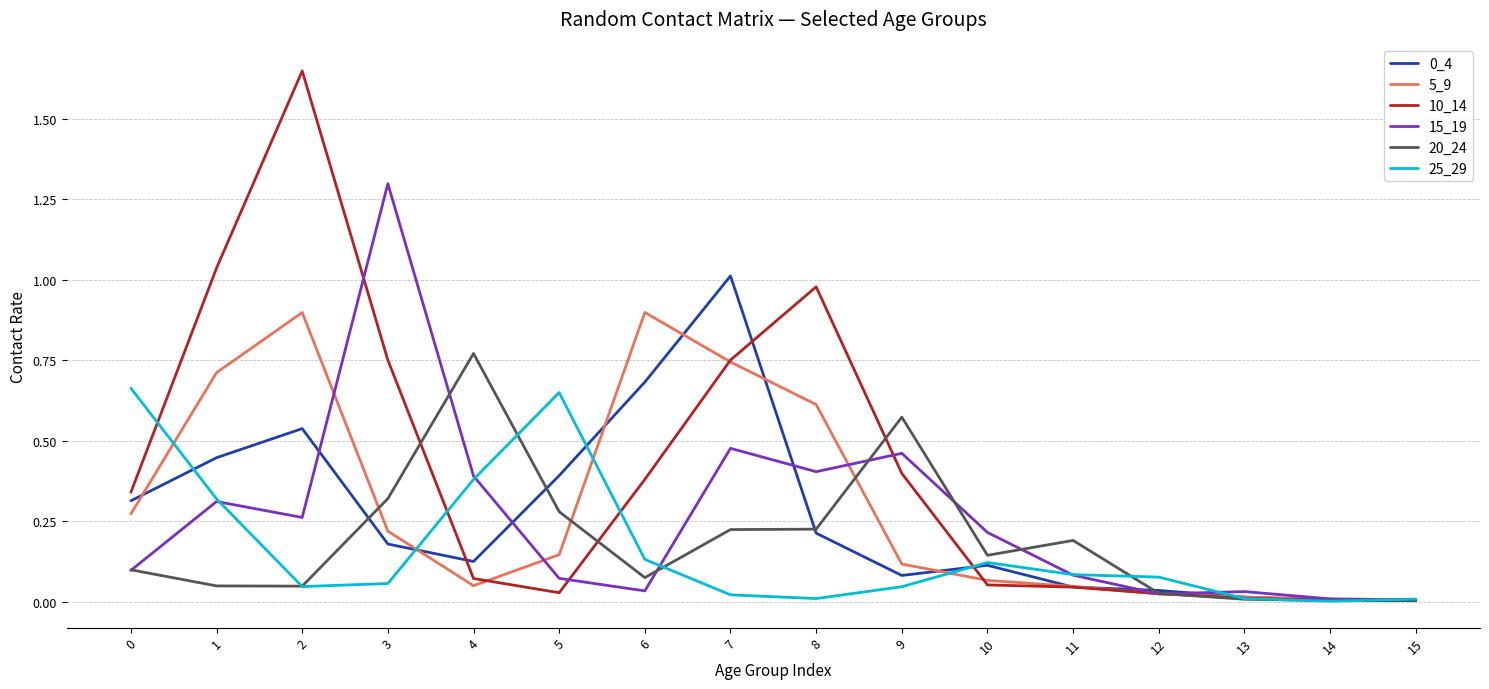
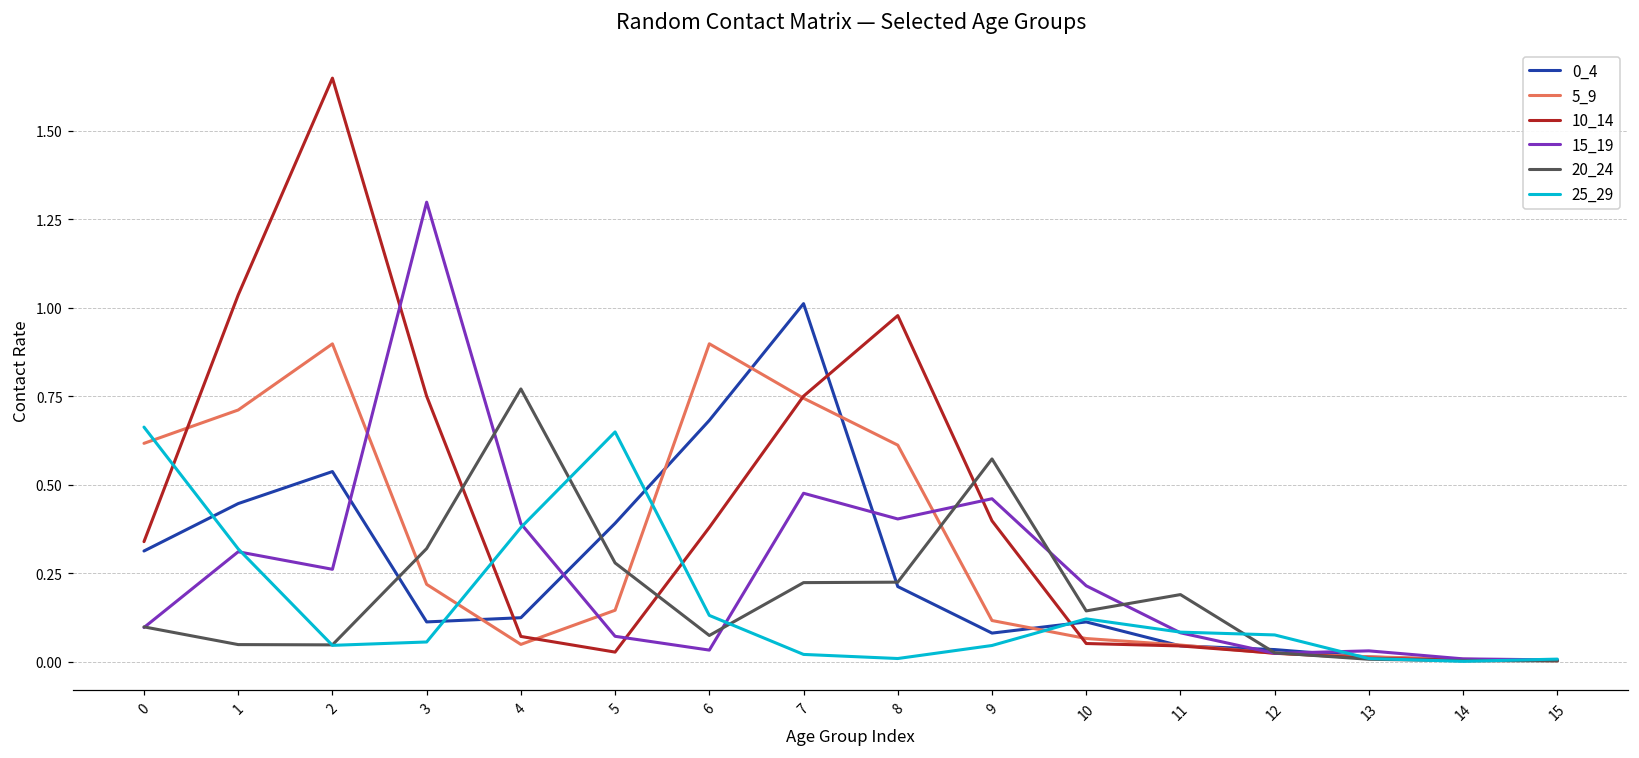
5_9, 0: 0.27 -> 0.62
0_4, 3: 0.18 -> 0.11
